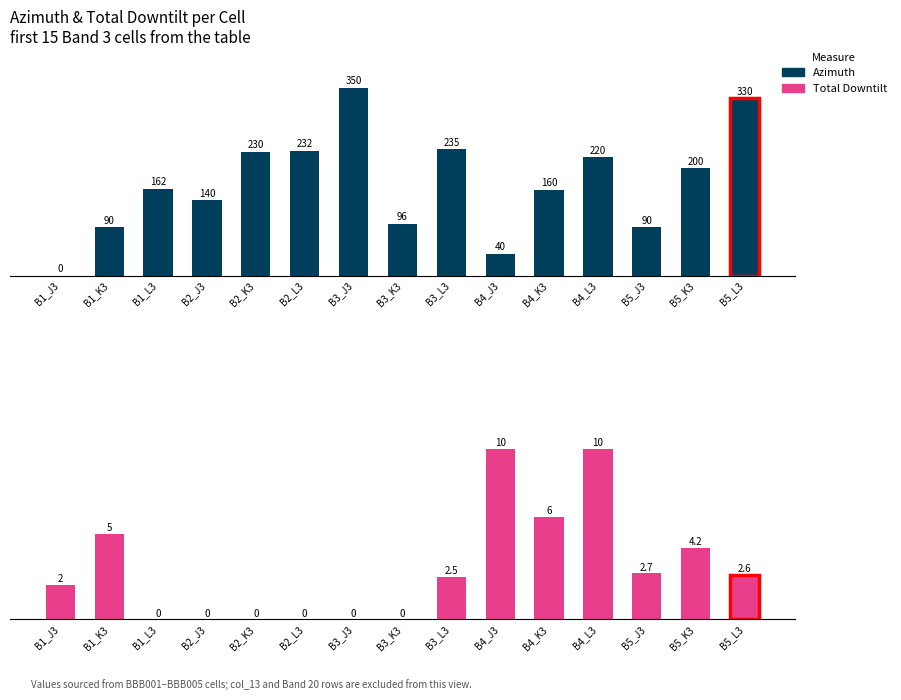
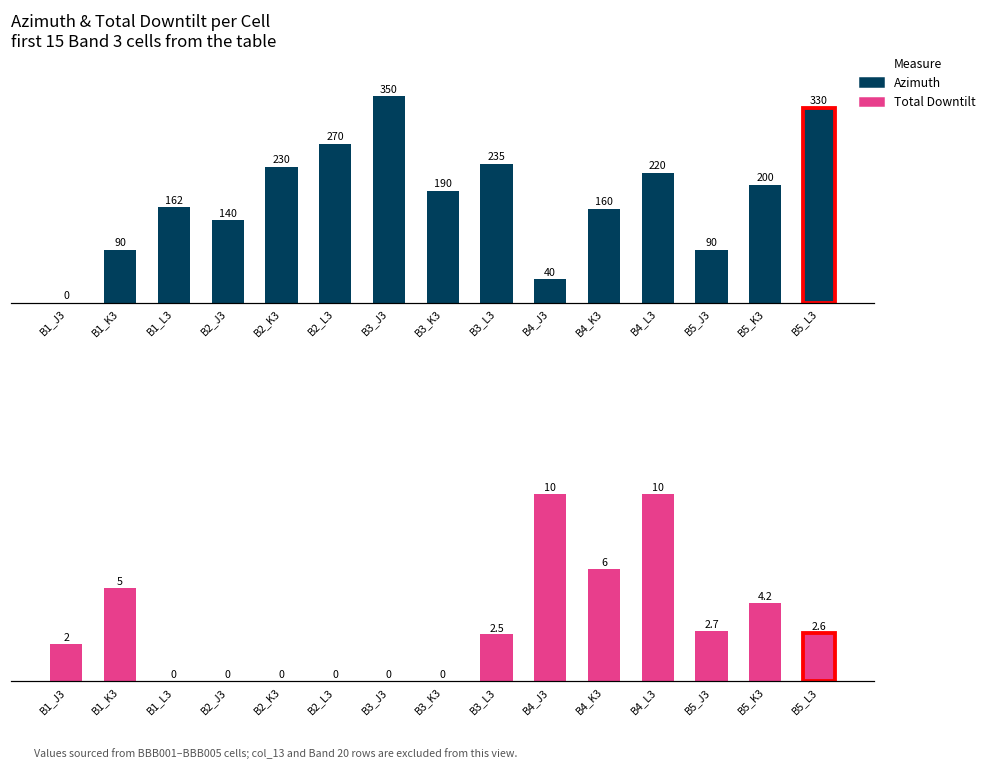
Azimuth & Total Downtilt per Cell first 15 Band 3 cells from the table, B2_L3: 232 -> 270
Azimuth & Total Downtilt per Cell first 15 Band 3 cells from the table, B3_K3: 96 -> 190
